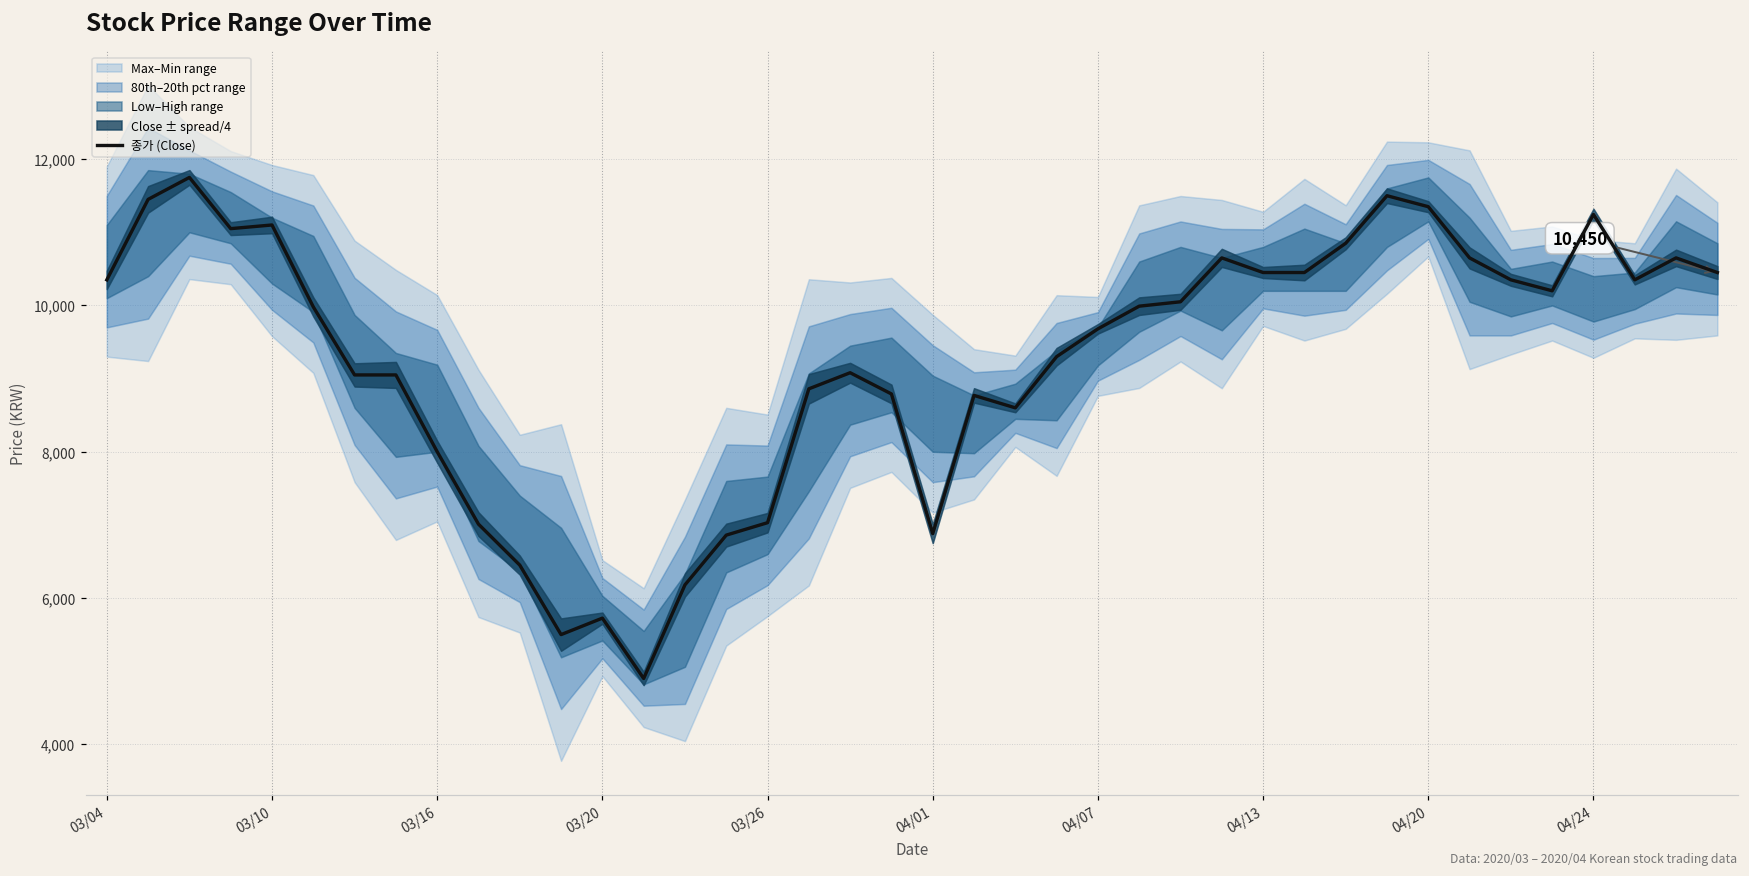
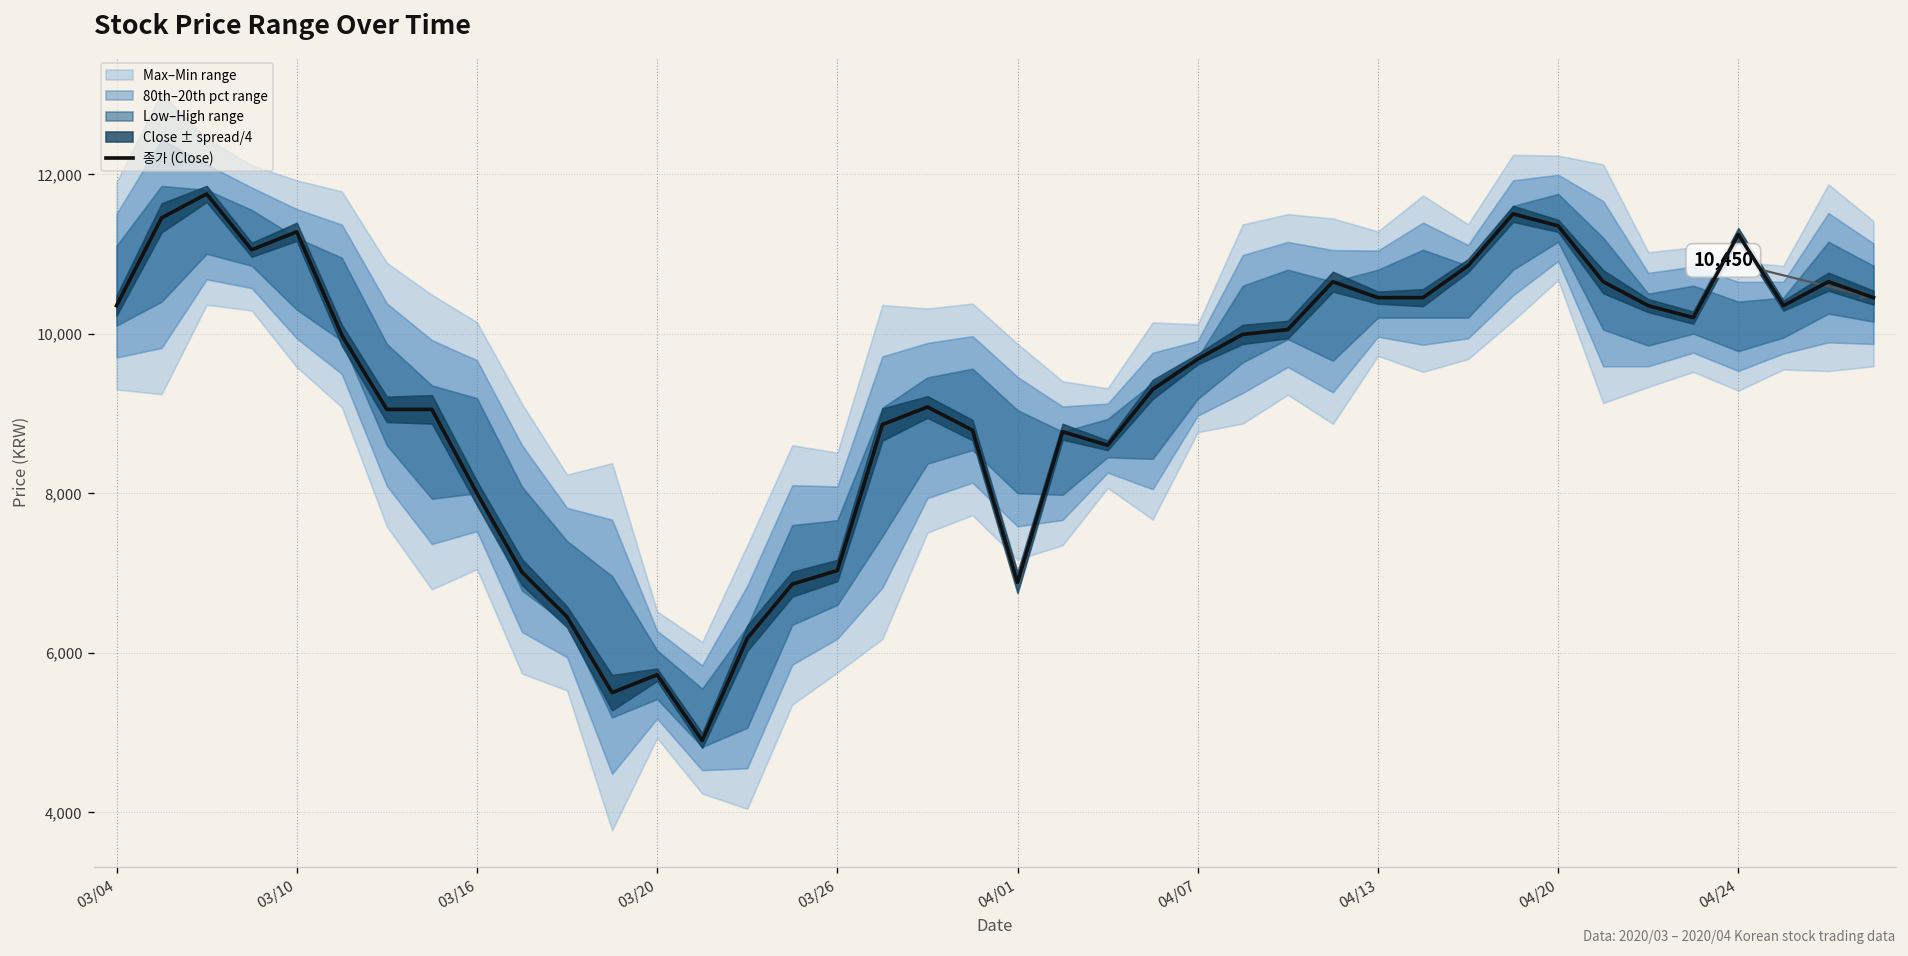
종가 (Close), 03/10: 11,100 -> 11,300
